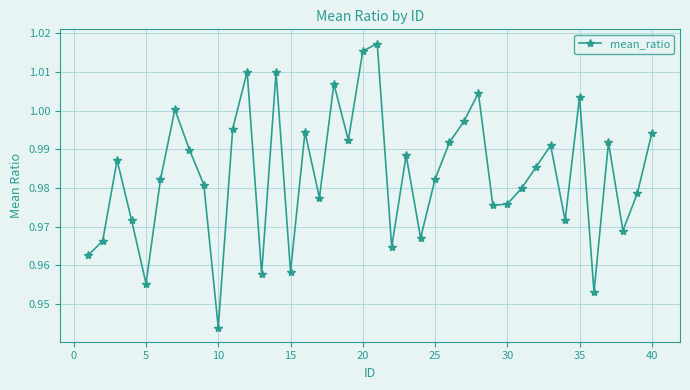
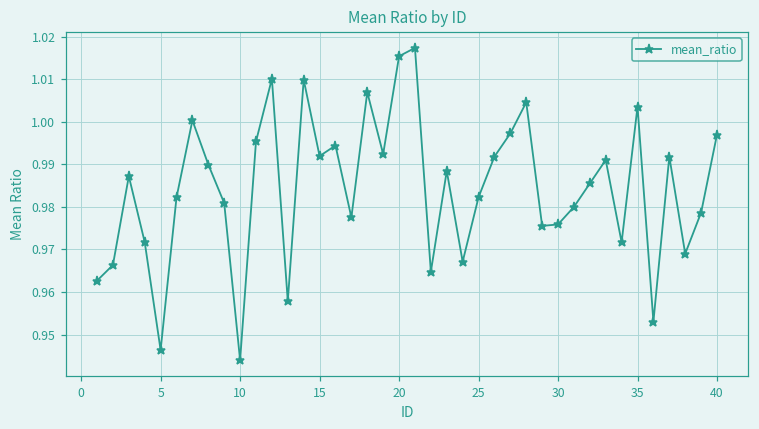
5: 0.955 -> 0.946
15: 0.958 -> 0.992
40: 0.994 -> 0.997
